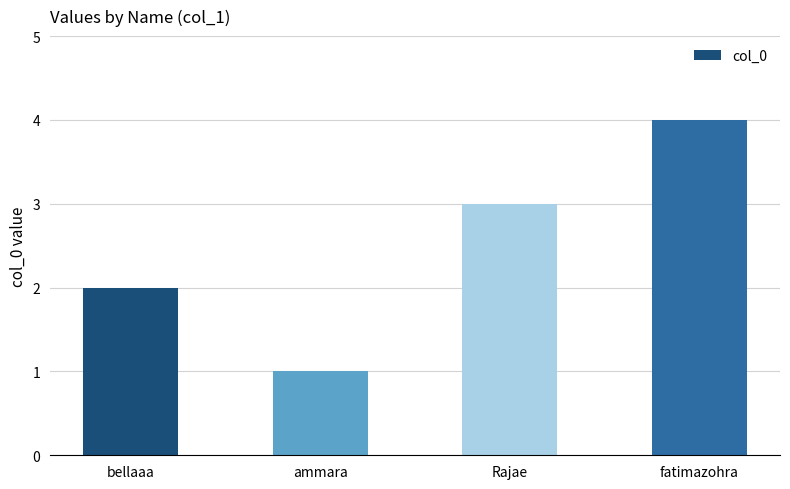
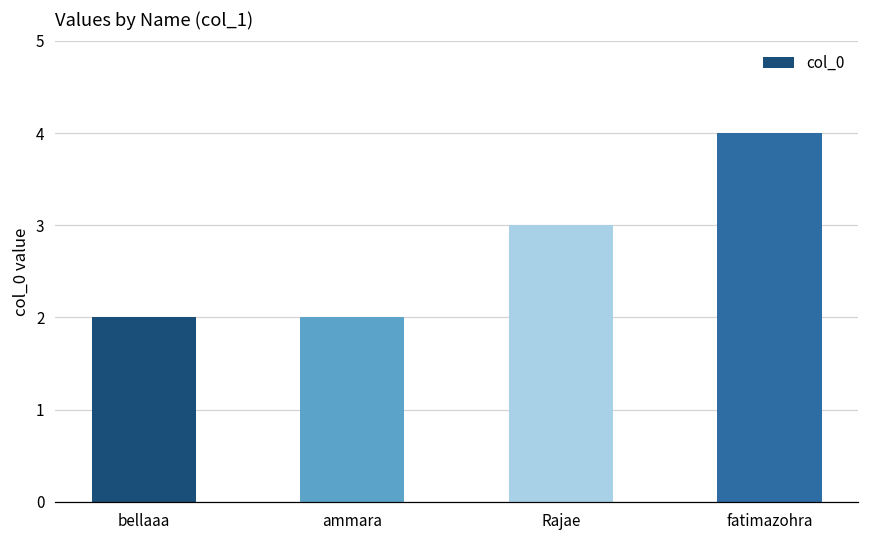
ammara: 1 -> 2
